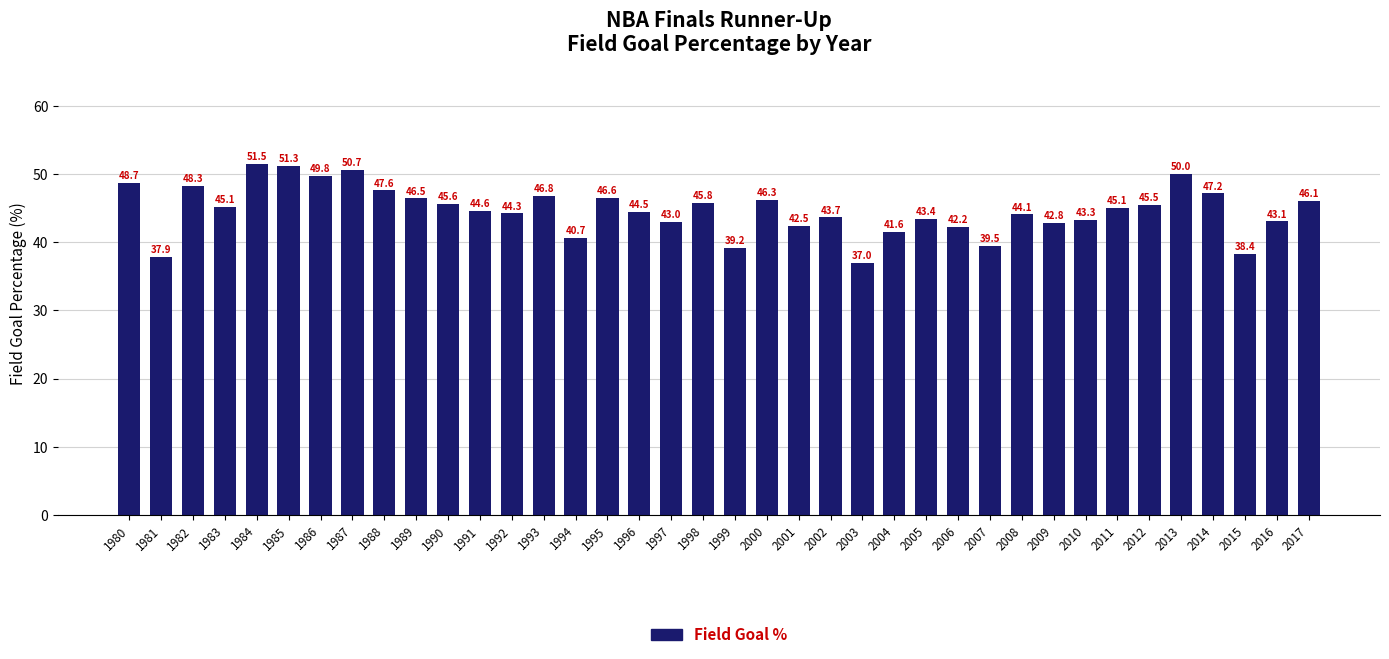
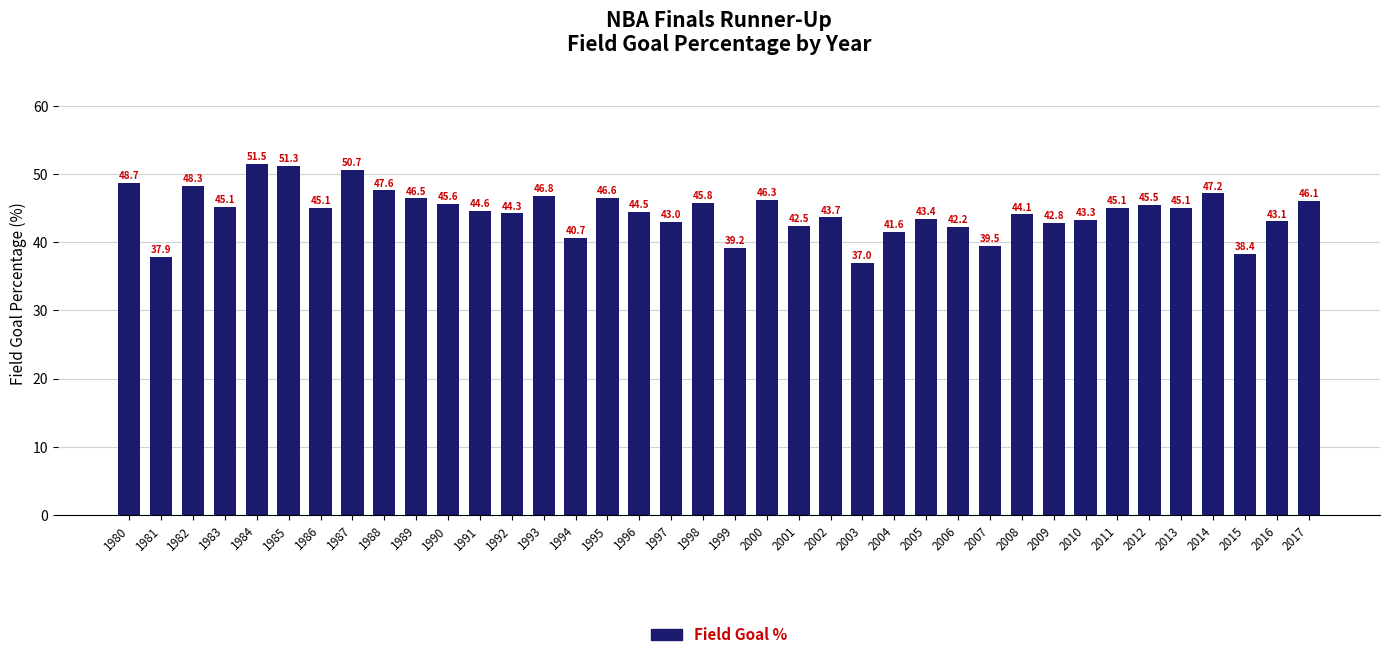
1986: 49.8 -> 45.1
2013: 50.0 -> 45.1
